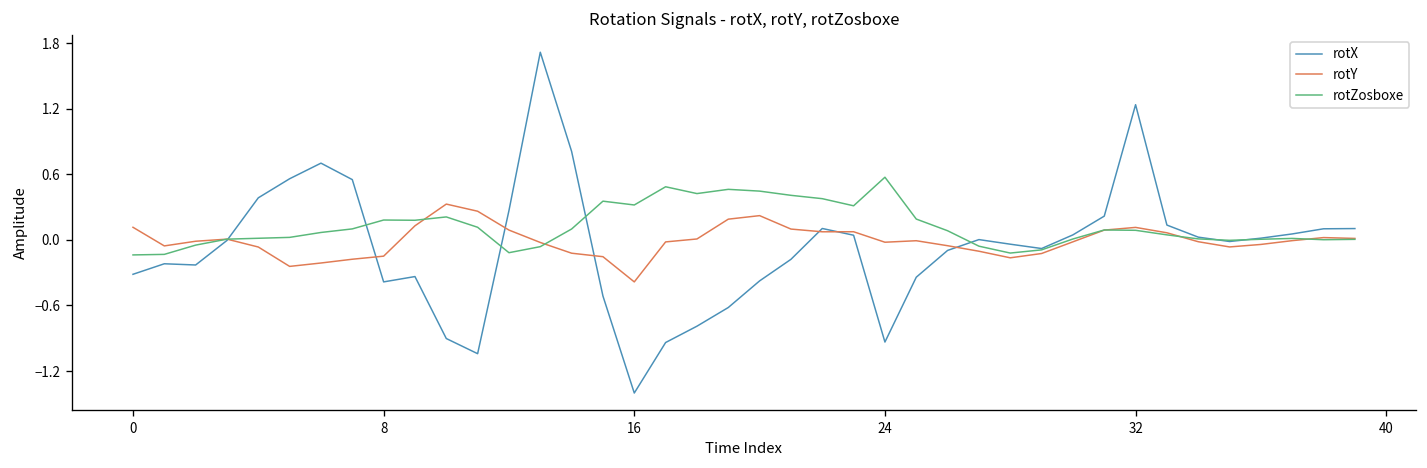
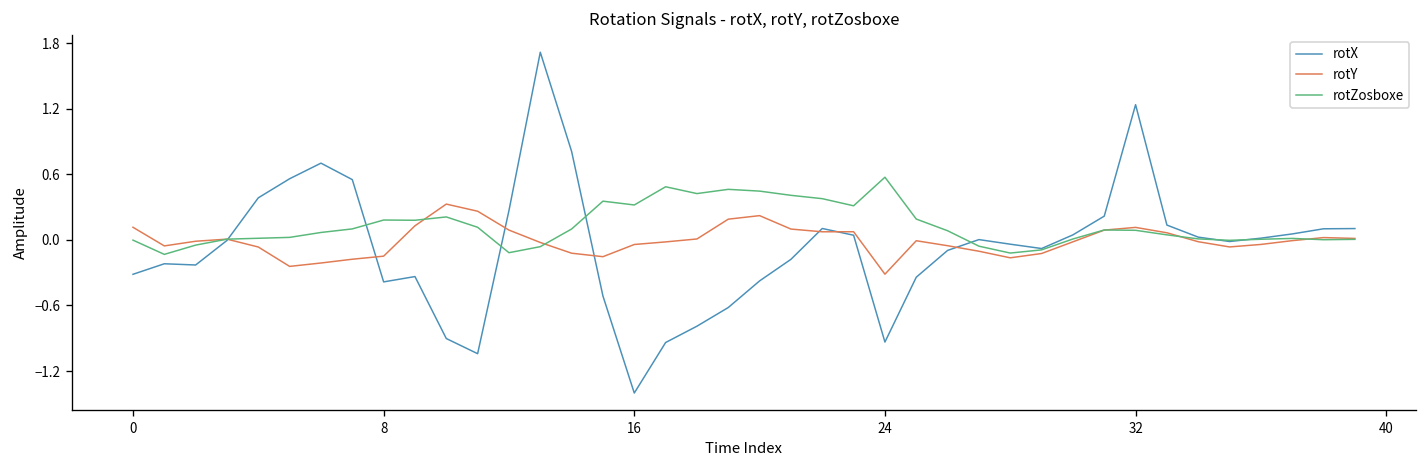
rotZosboxe, 0: -0.1 -> 0.0
rotY, 16: -0.4 -> 0.0
rotY, 24: 0.0 -> -0.3
